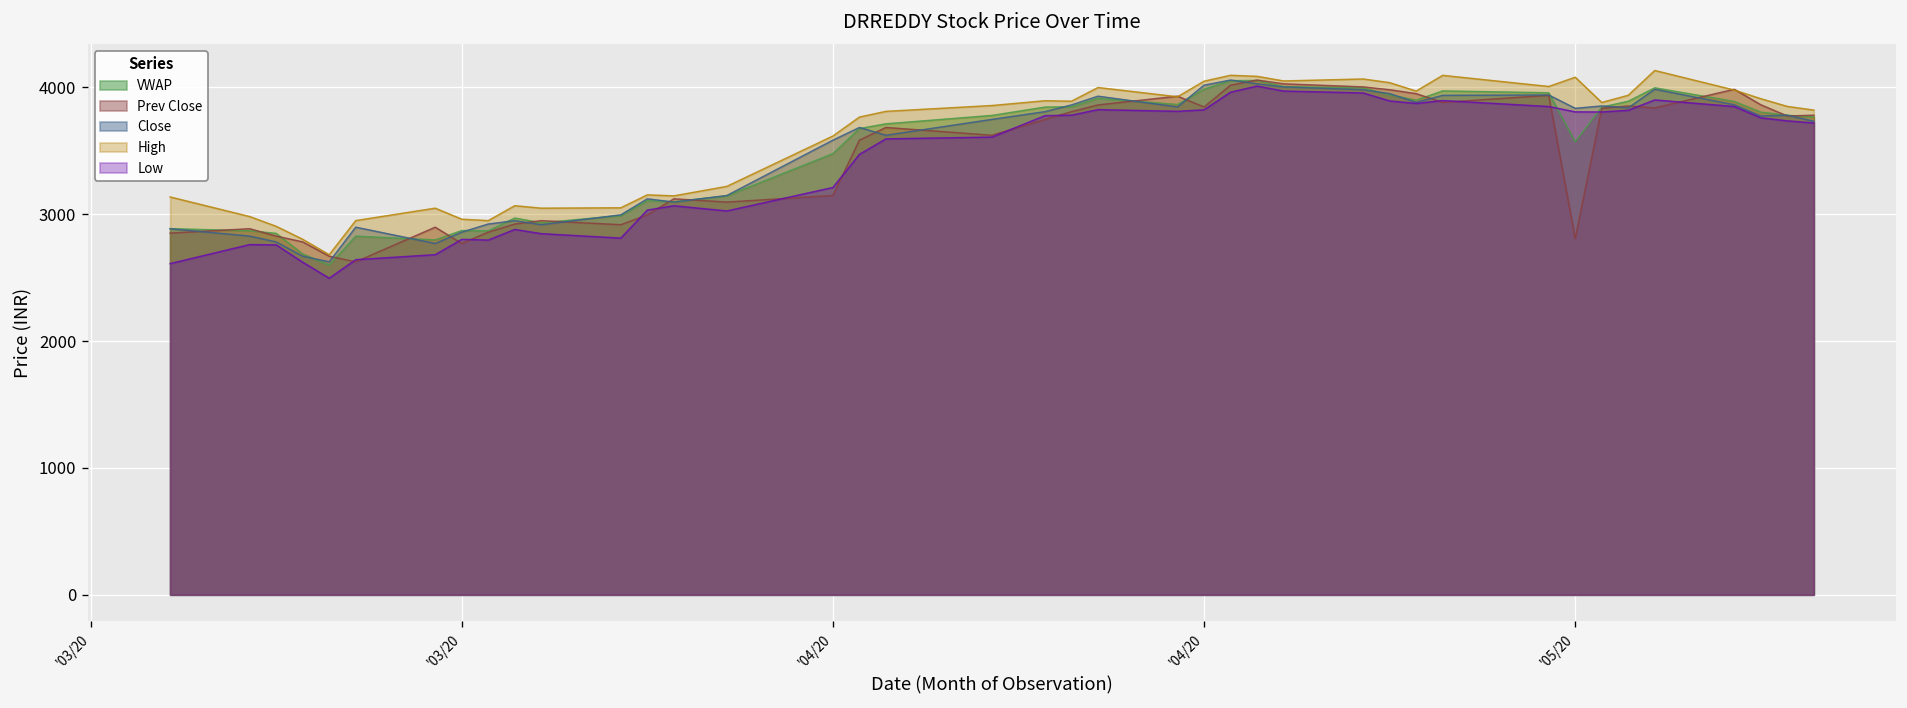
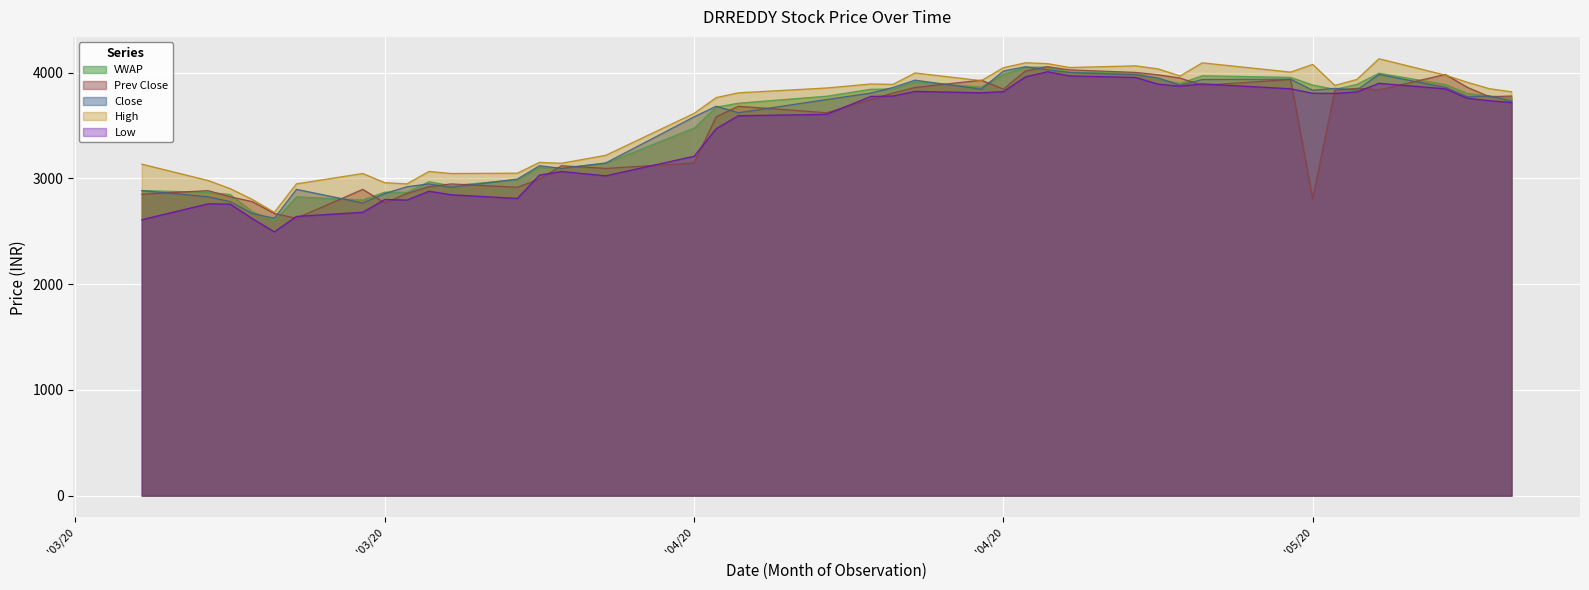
VWAP, '05/20: 3570 -> 3880
